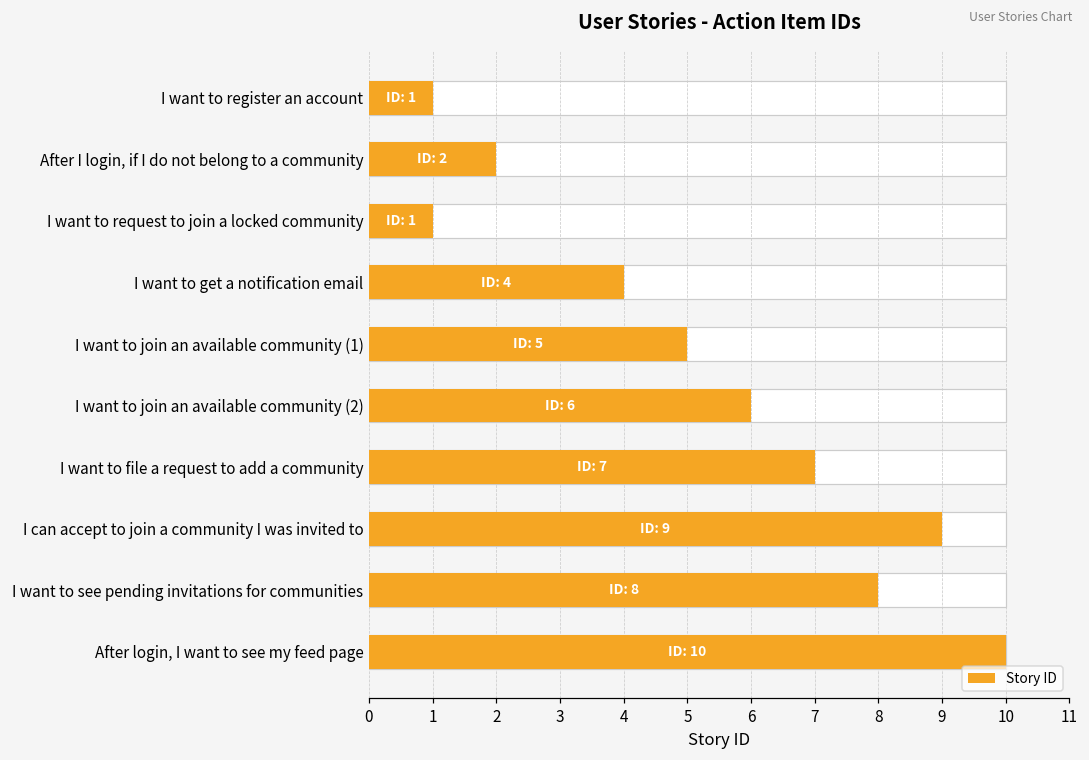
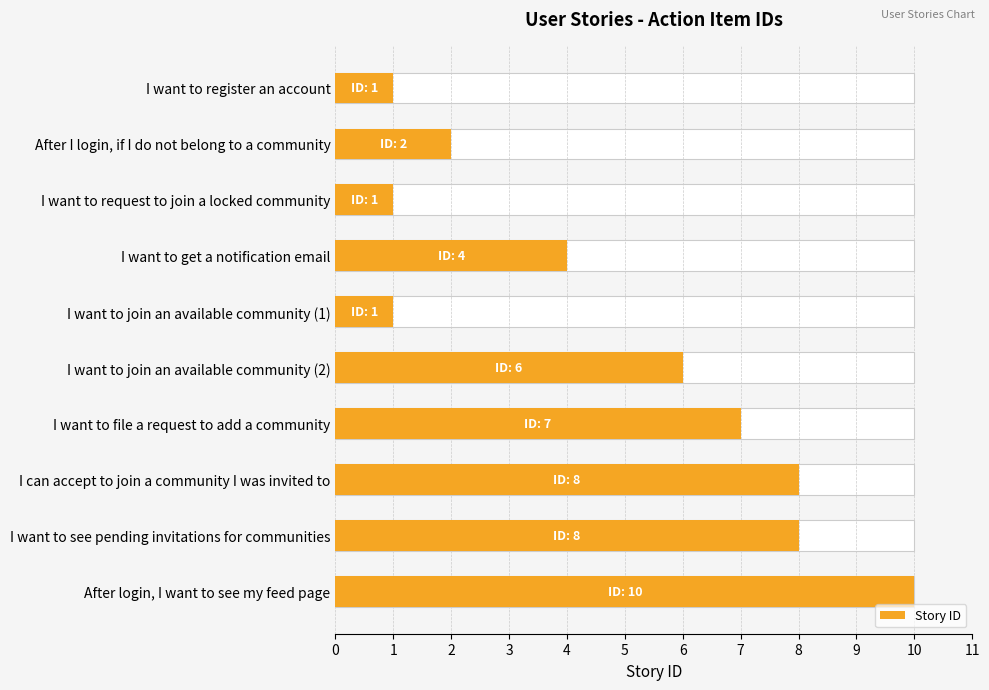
Story ID, I want to join an available community (1): 5 -> 1
Story ID, I can accept to join a community I was invited to: 9 -> 8
